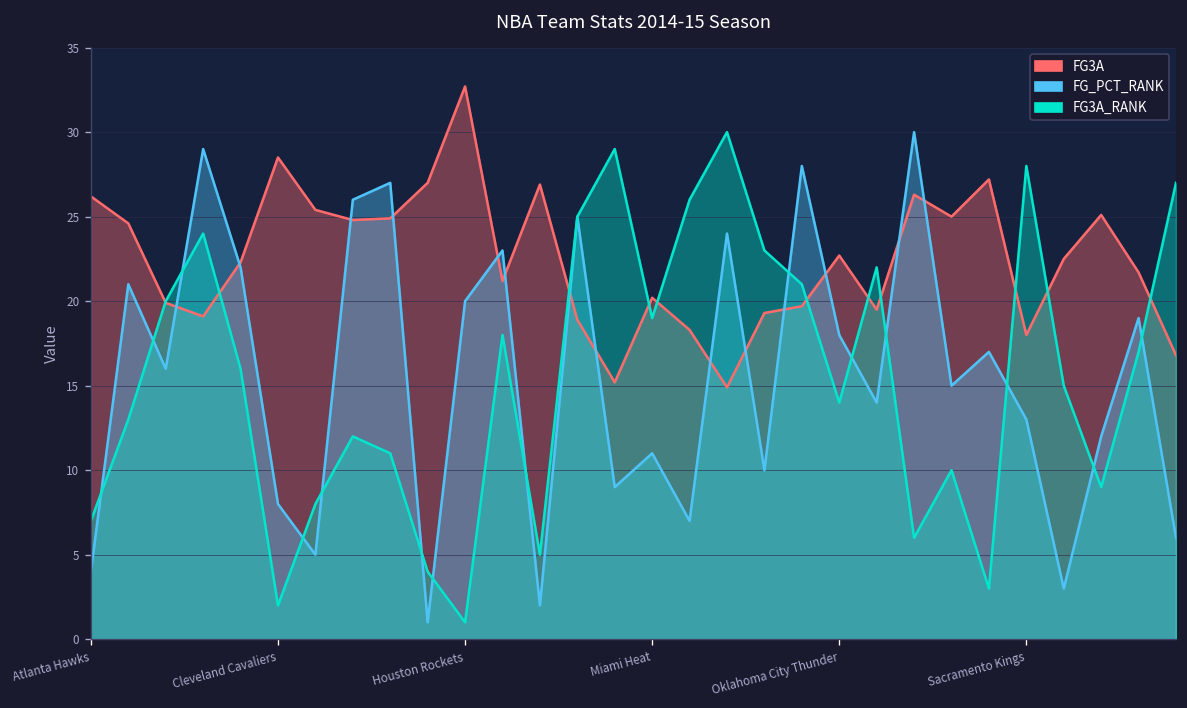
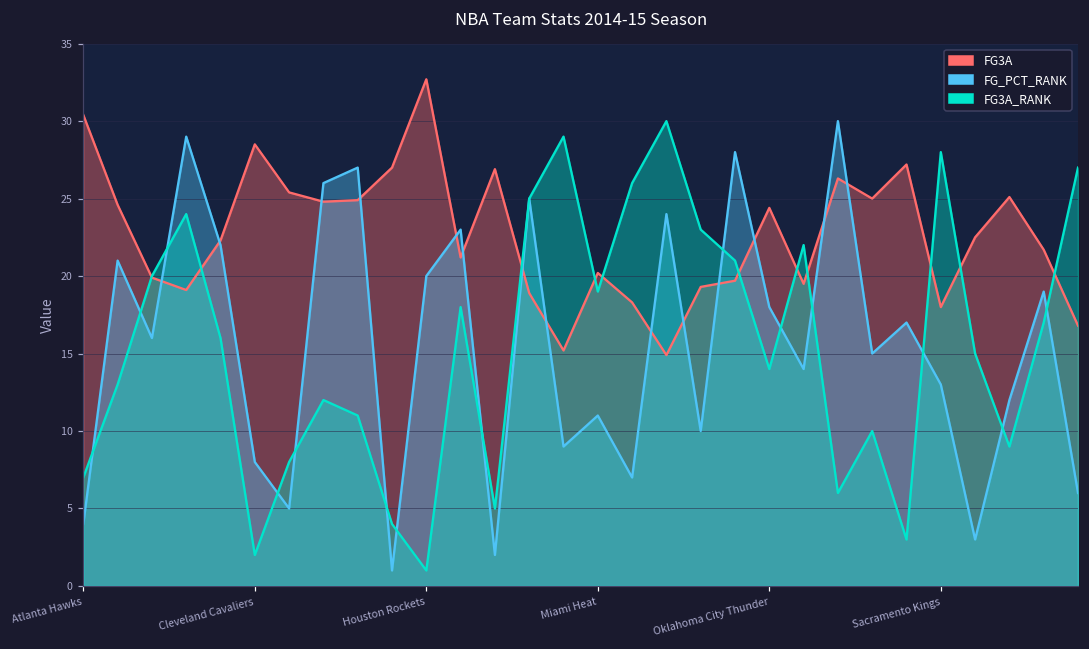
FG3A, Atlanta Hawks: 26.2 -> 30.4
FG3A, Oklahoma City Thunder: 22.7 -> 24.4
